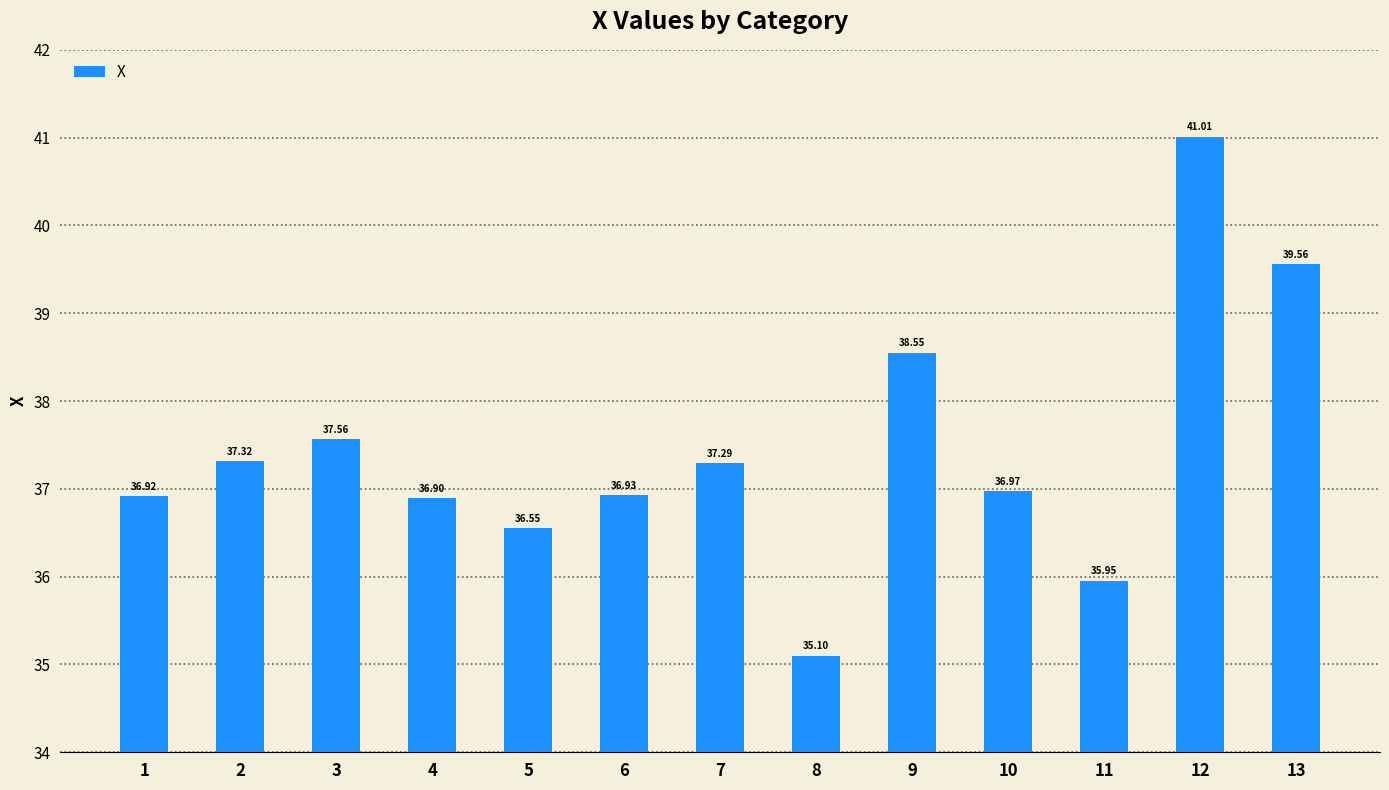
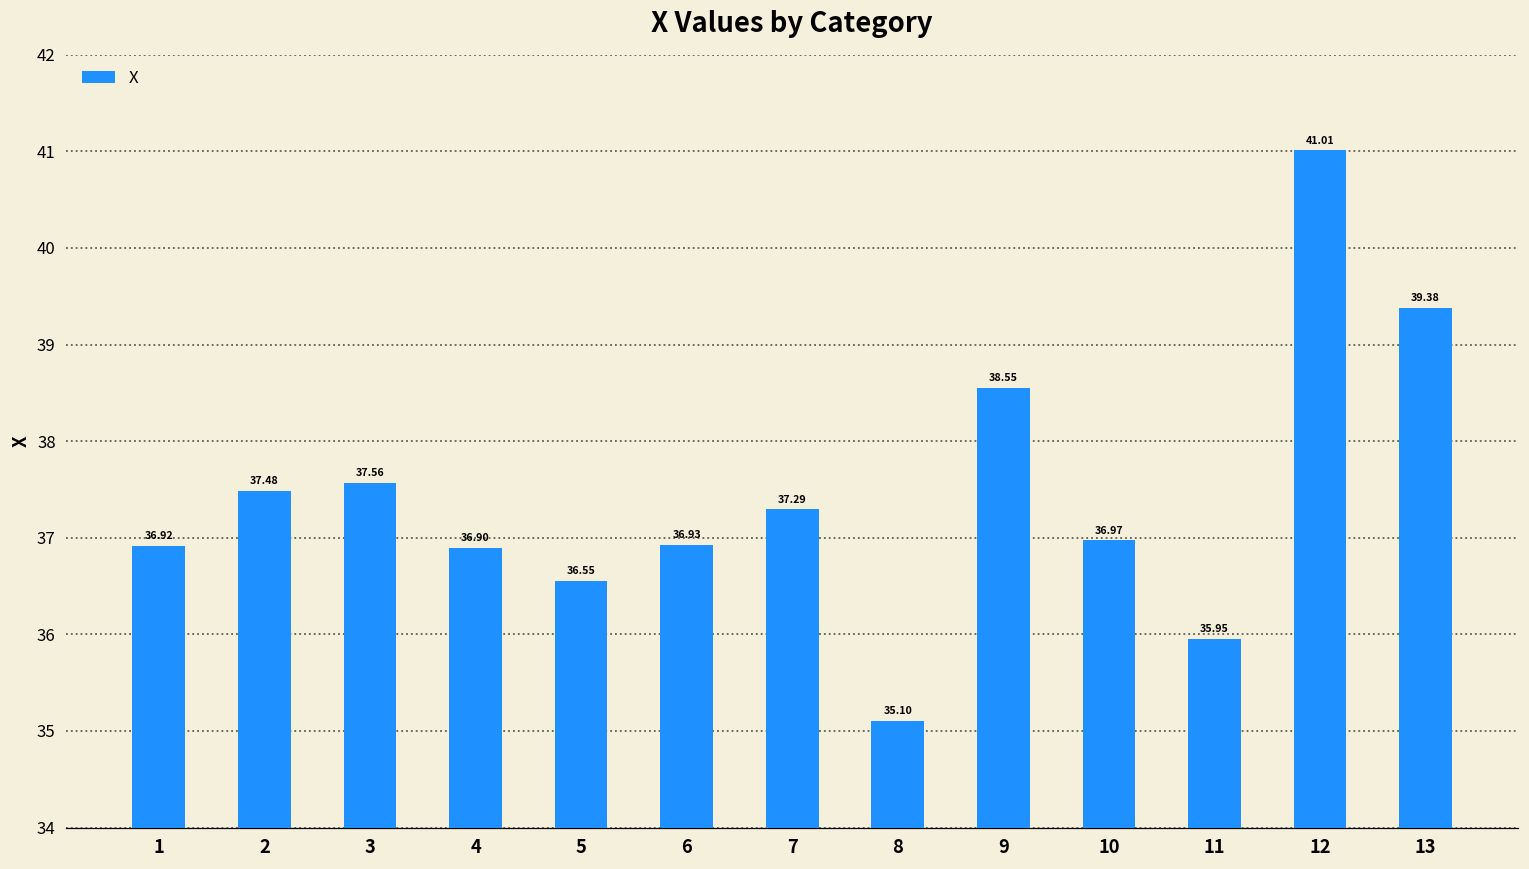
2: 37.32 -> 37.48
13: 39.56 -> 39.38
